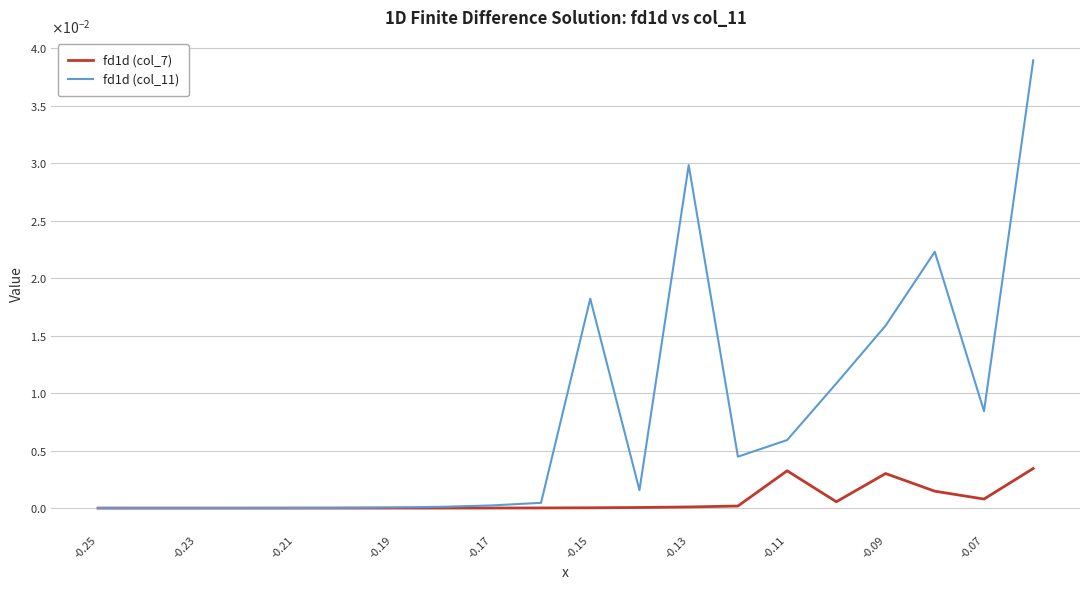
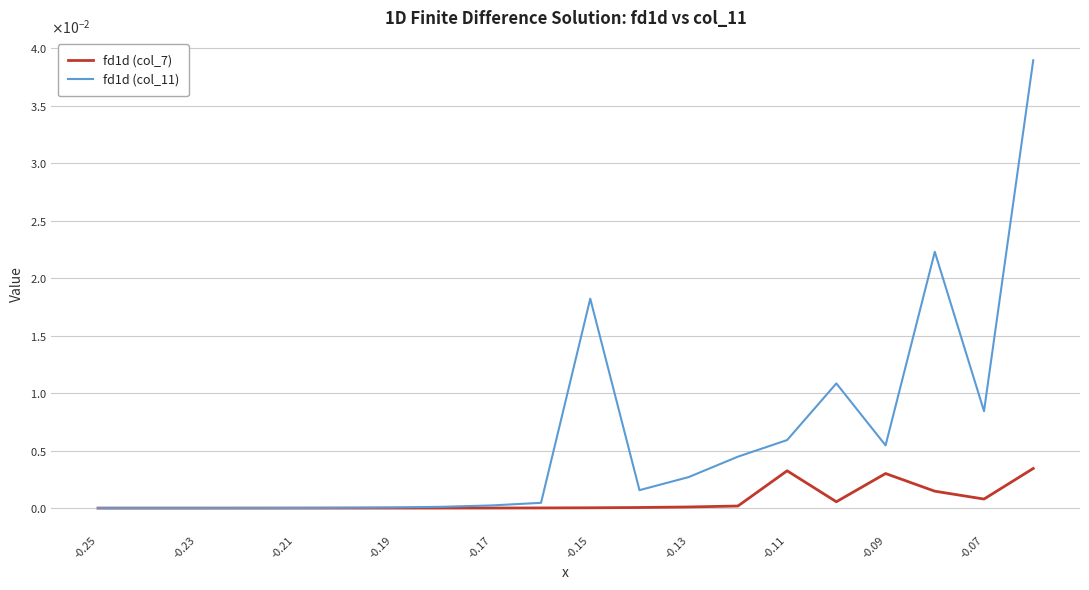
fd1d (col_11), -0.13: 0.0298 -> 0.0027
fd1d (col_11), -0.09: 0.0159 -> 0.0055
